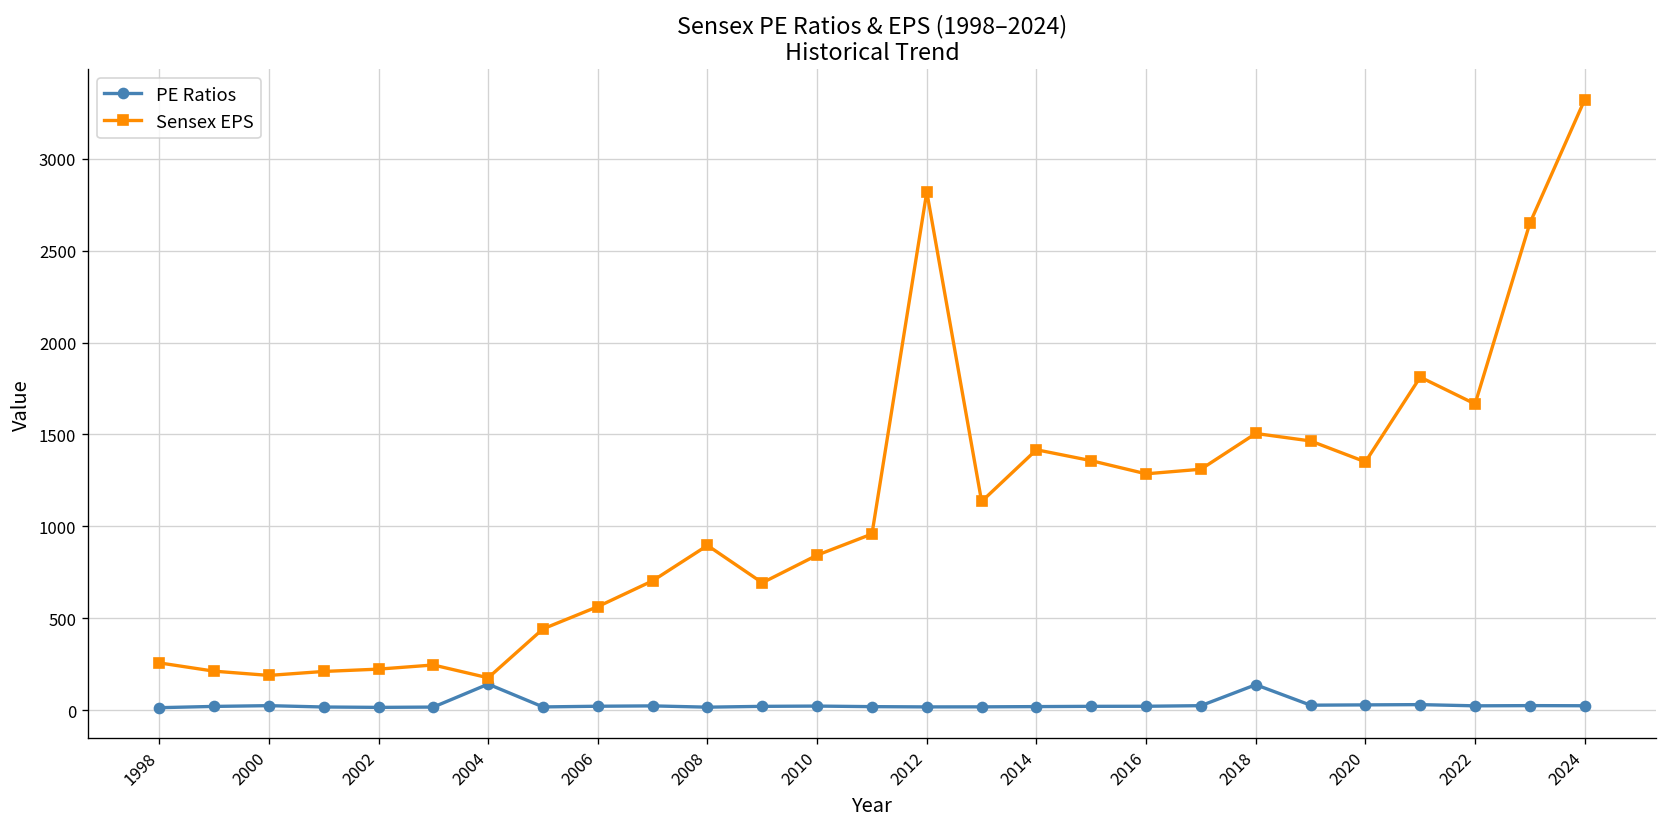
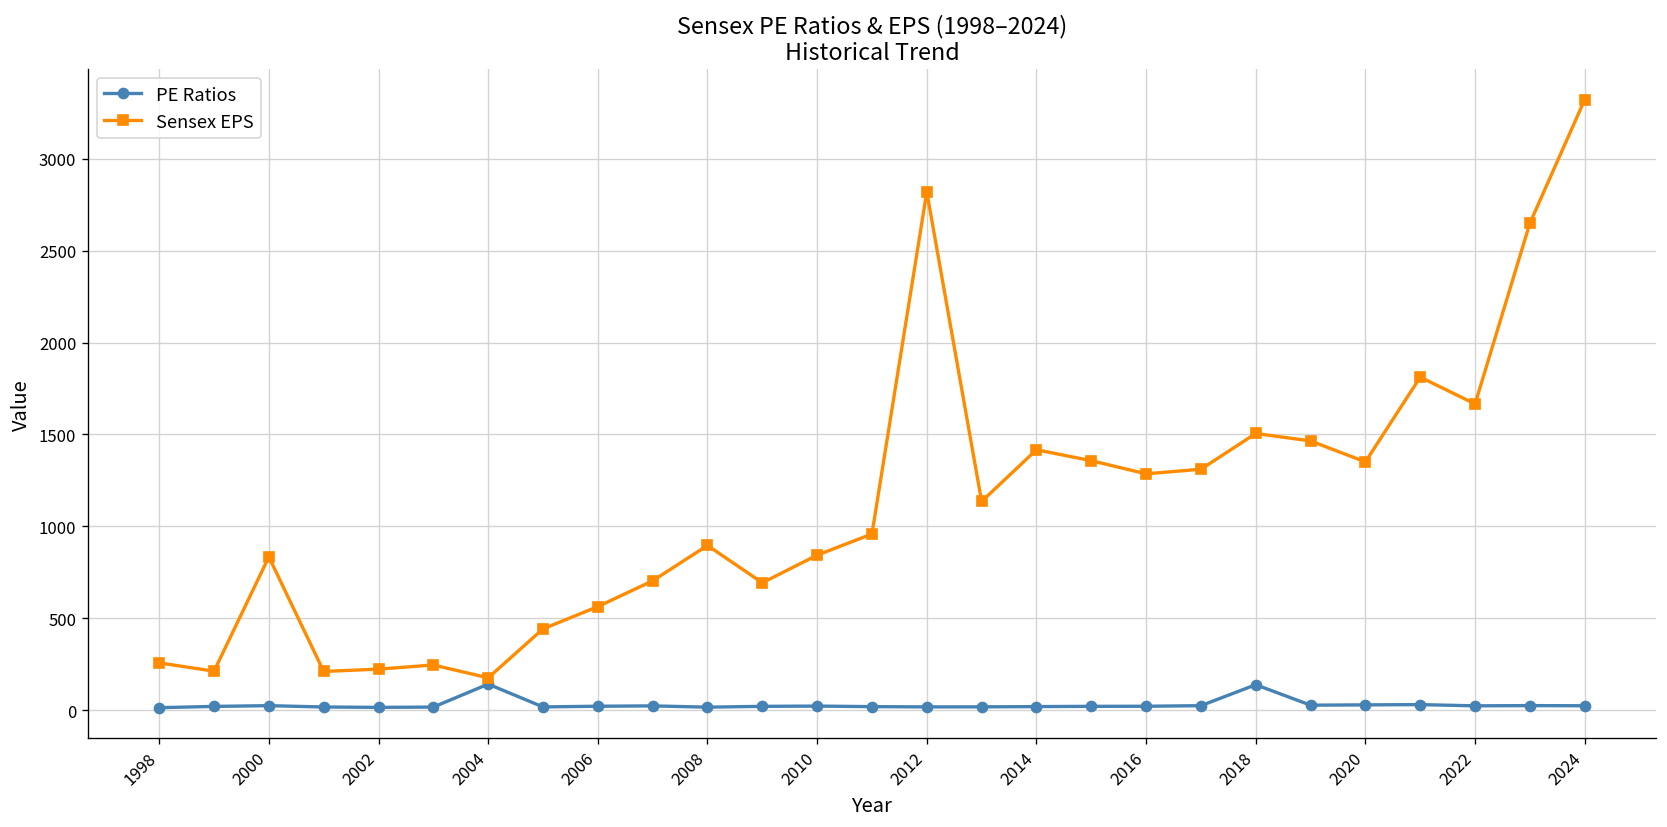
Sensex EPS, 2000: 190 -> 830
